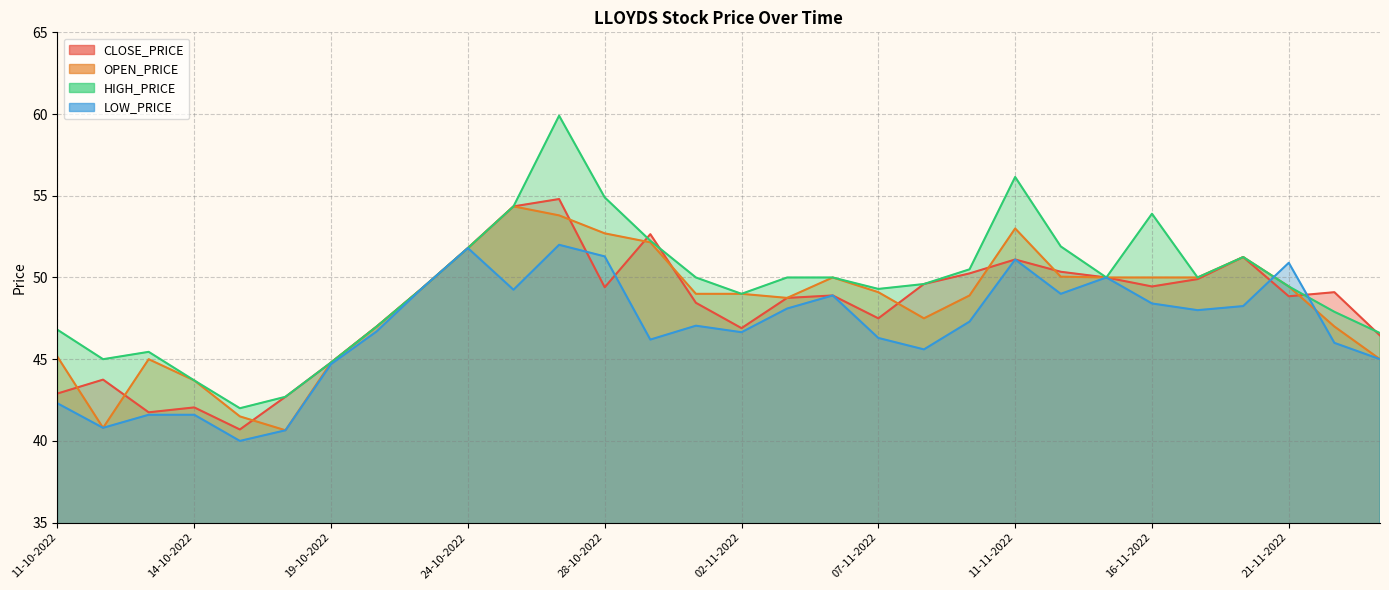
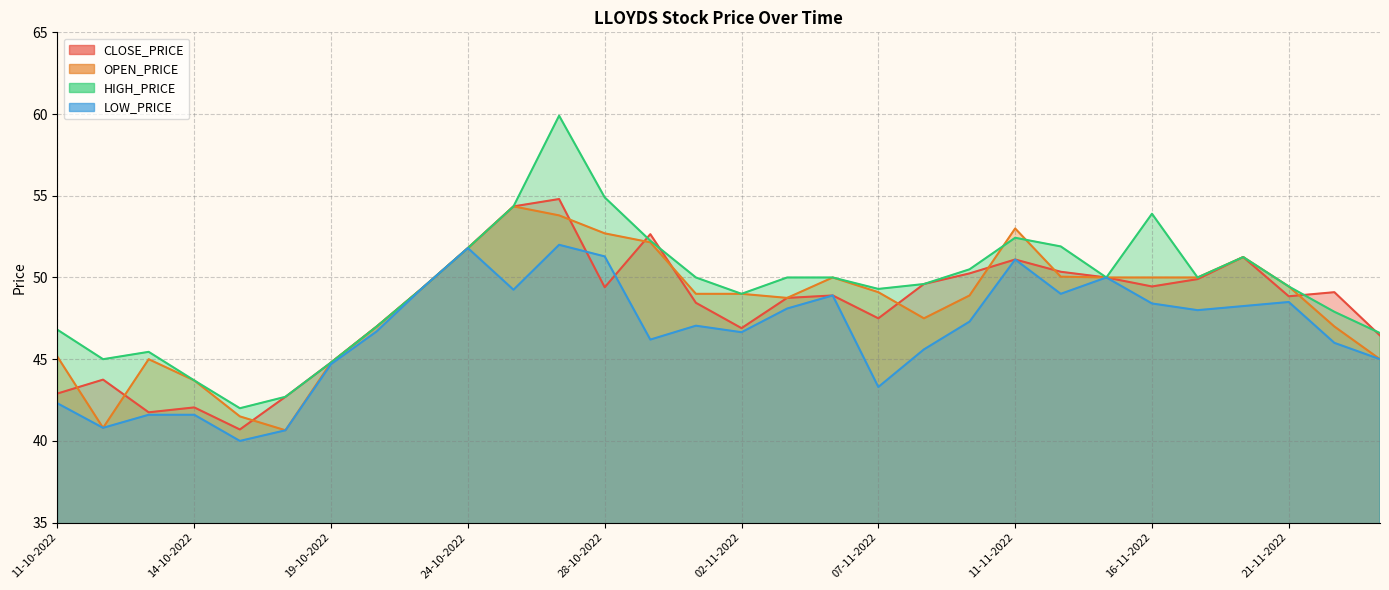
LOW_PRICE, 07-11-2022: 46.3 -> 43.3
HIGH_PRICE, 11-11-2022: 56.2 -> 52.4
LOW_PRICE, 21-11-2022: 50.9 -> 48.5
